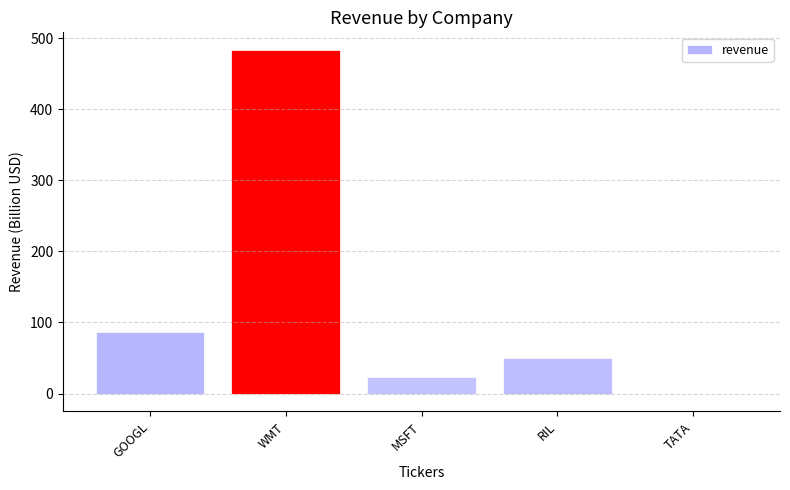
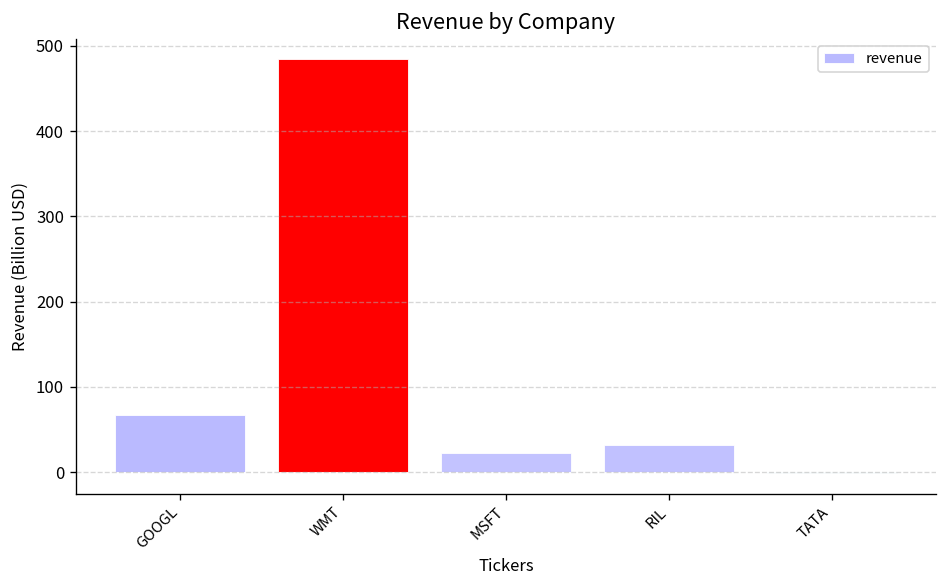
GOOGL: 90 -> 70
RIL: 50 -> 30
